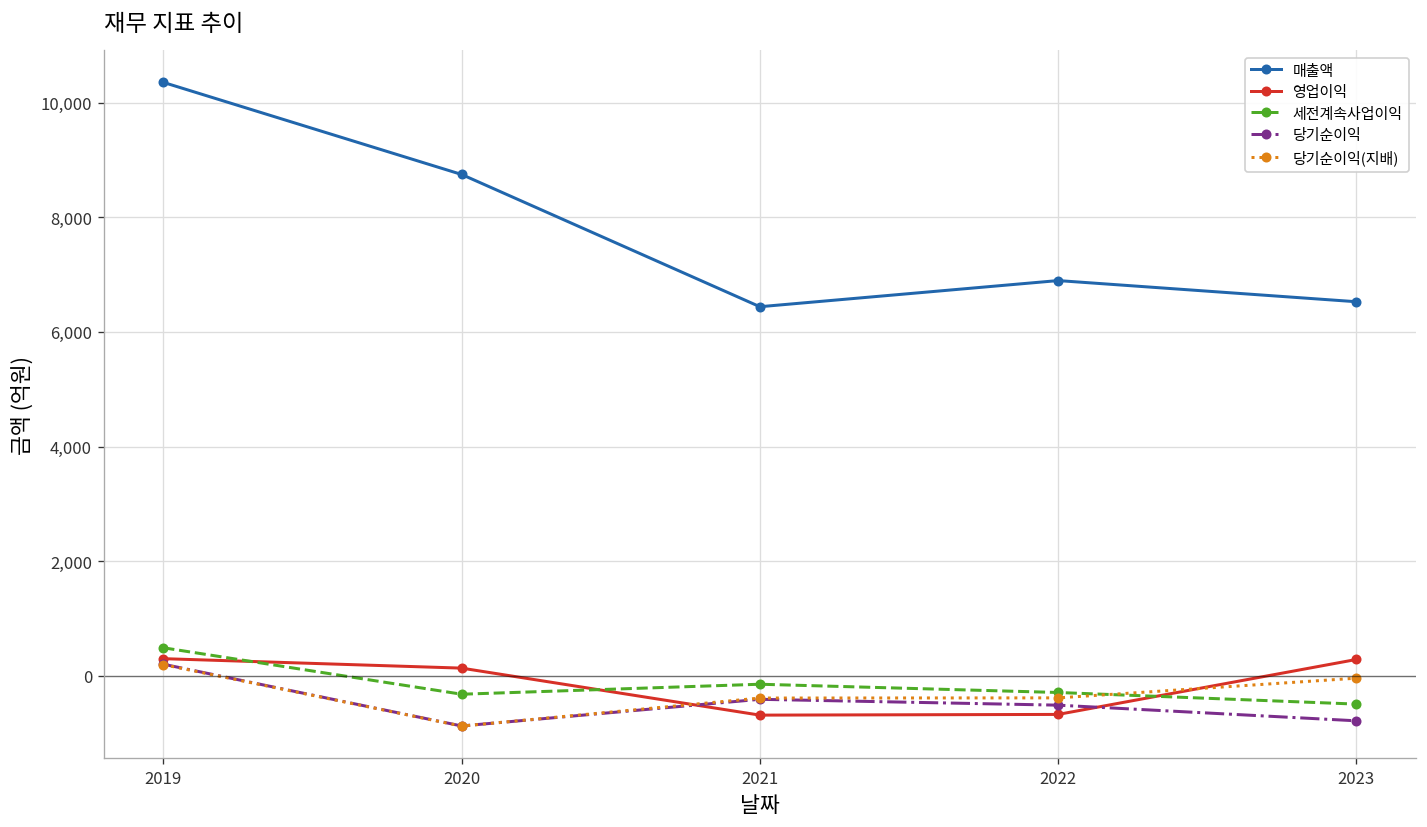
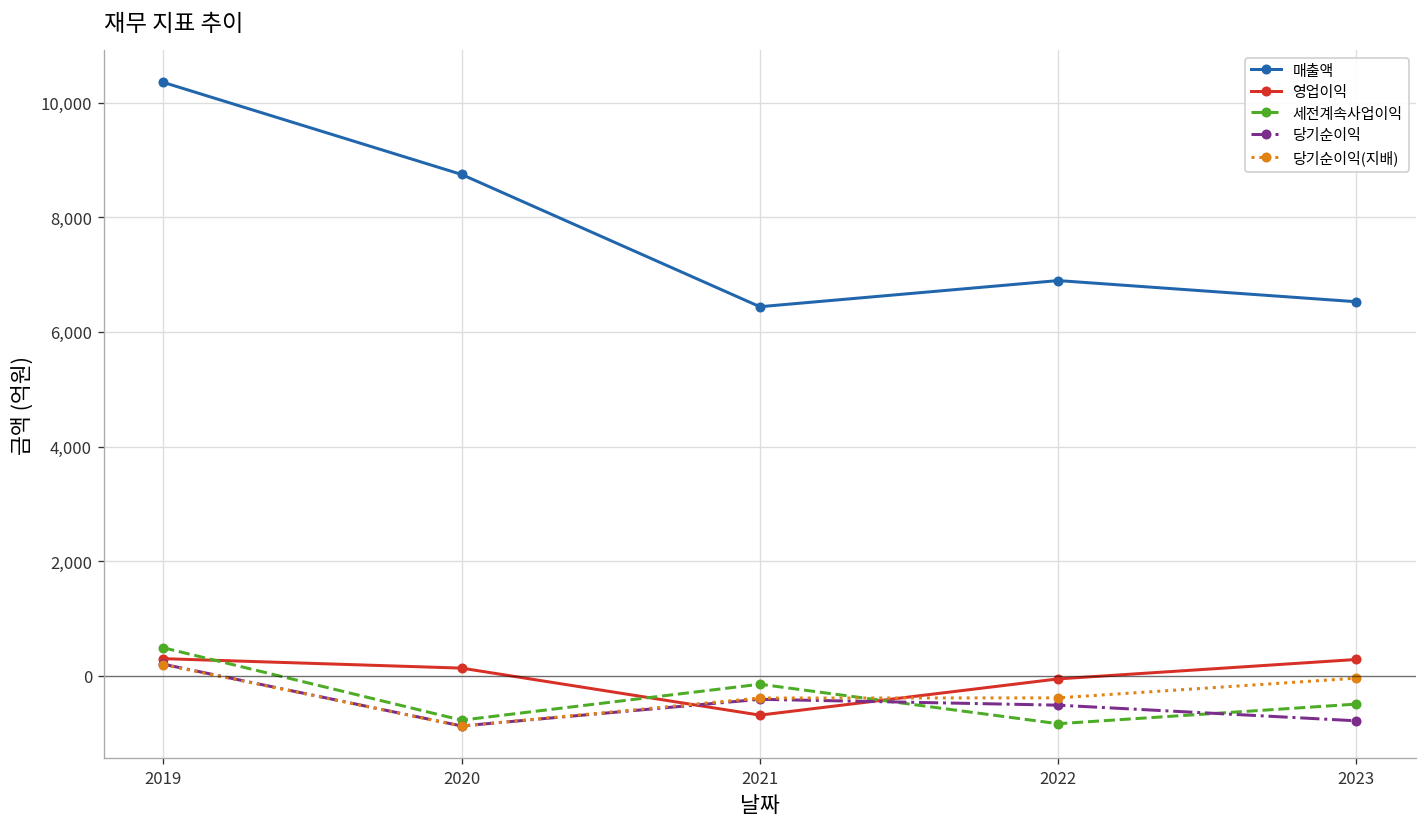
세전계속사업이익, 2020: -300 -> -800
영업이익, 2022: -700 -> -100
세전계속사업이익, 2022: -300 -> -800
